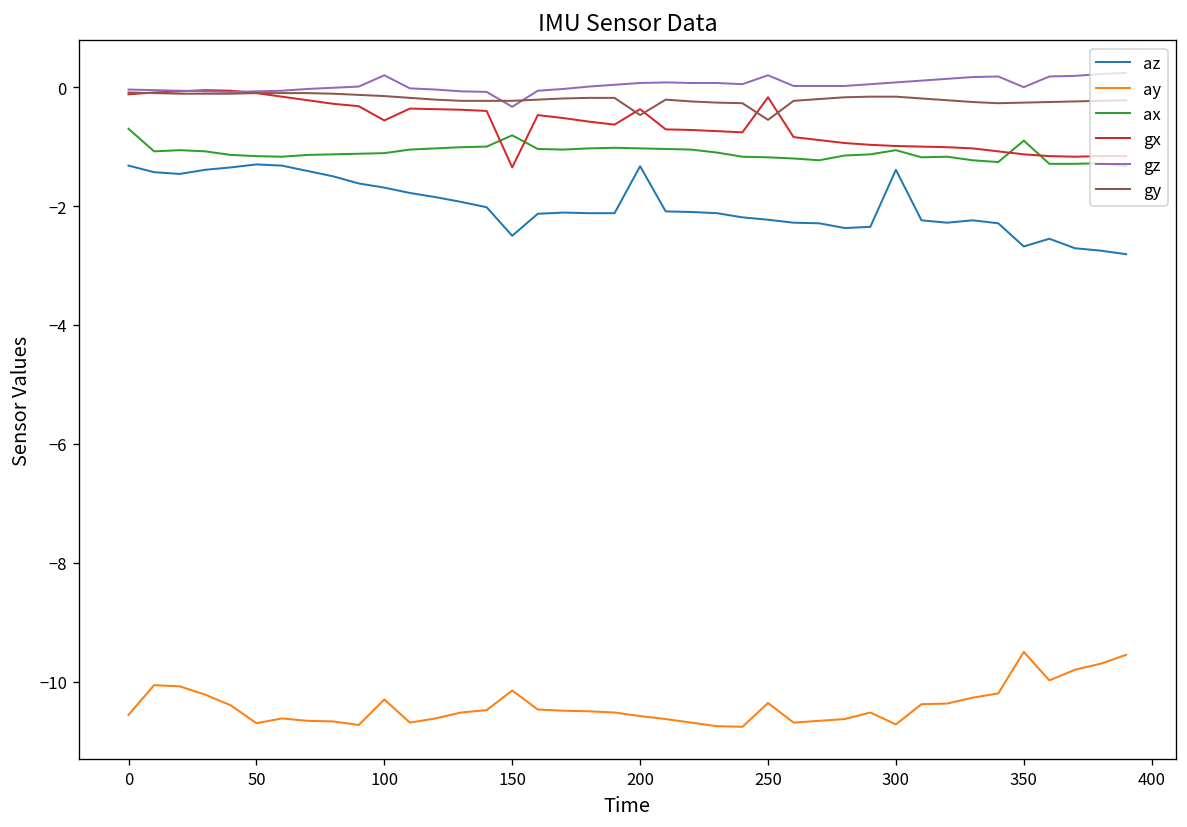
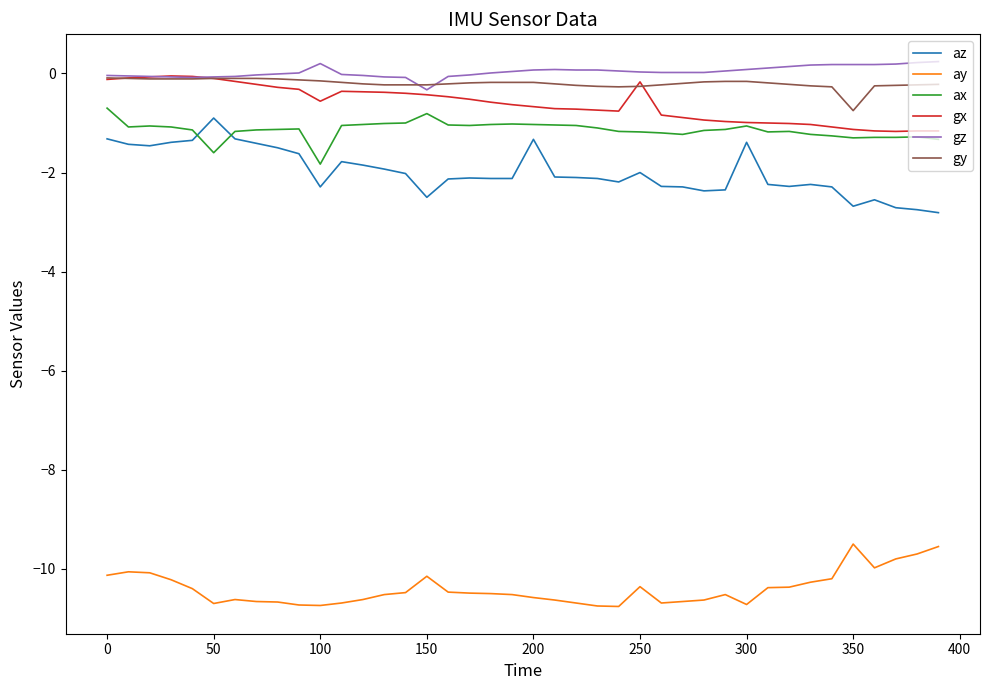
ay, 0: -10.6 -> -10.1
az, 50: -1.3 -> -0.9
ax, 50: -1.2 -> -1.6
az, 100: -1.7 -> -2.3
ay, 100: -10.3 -> -10.7
ax, 100: -1.1 -> -1.8
gx, 150: -1.4 -> -0.4
gx, 200: -0.4 -> -0.7
gy, 200: -0.5 -> -0.2
az, 250: -2.2 -> -2.0
gz, 250: 0.2 -> 0.0
gy, 250: -0.6 -> -0.3
ax, 350: -0.9 -> -1.3
gz, 350: 0.0 -> 0.2
gy, 350: -0.3 -> -0.8
